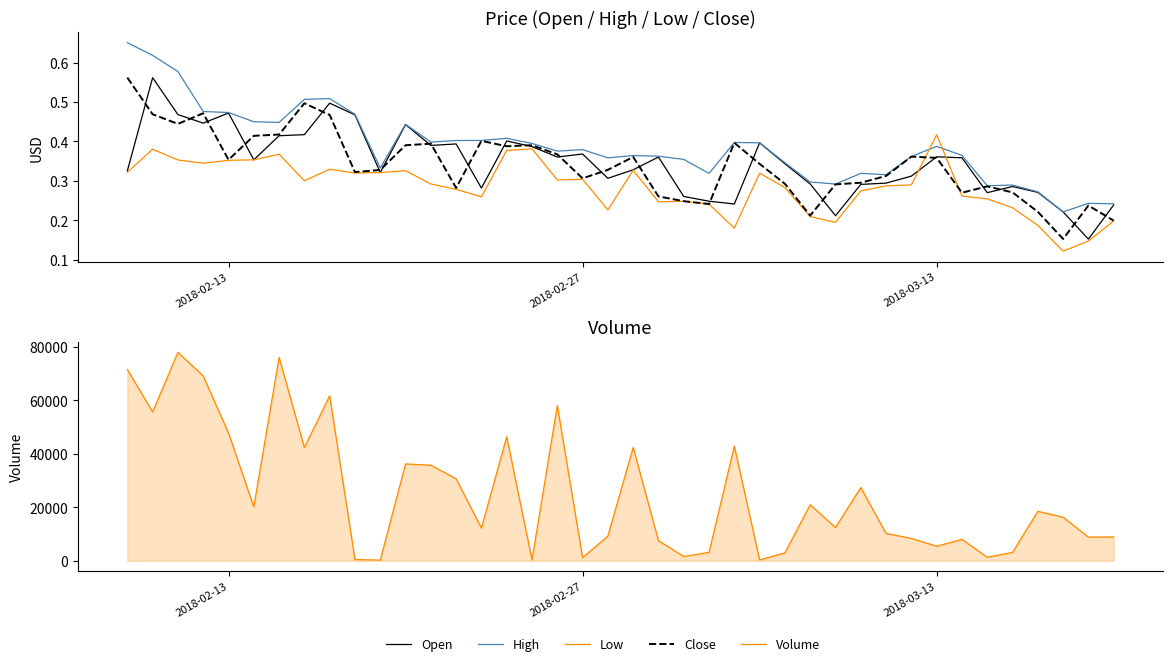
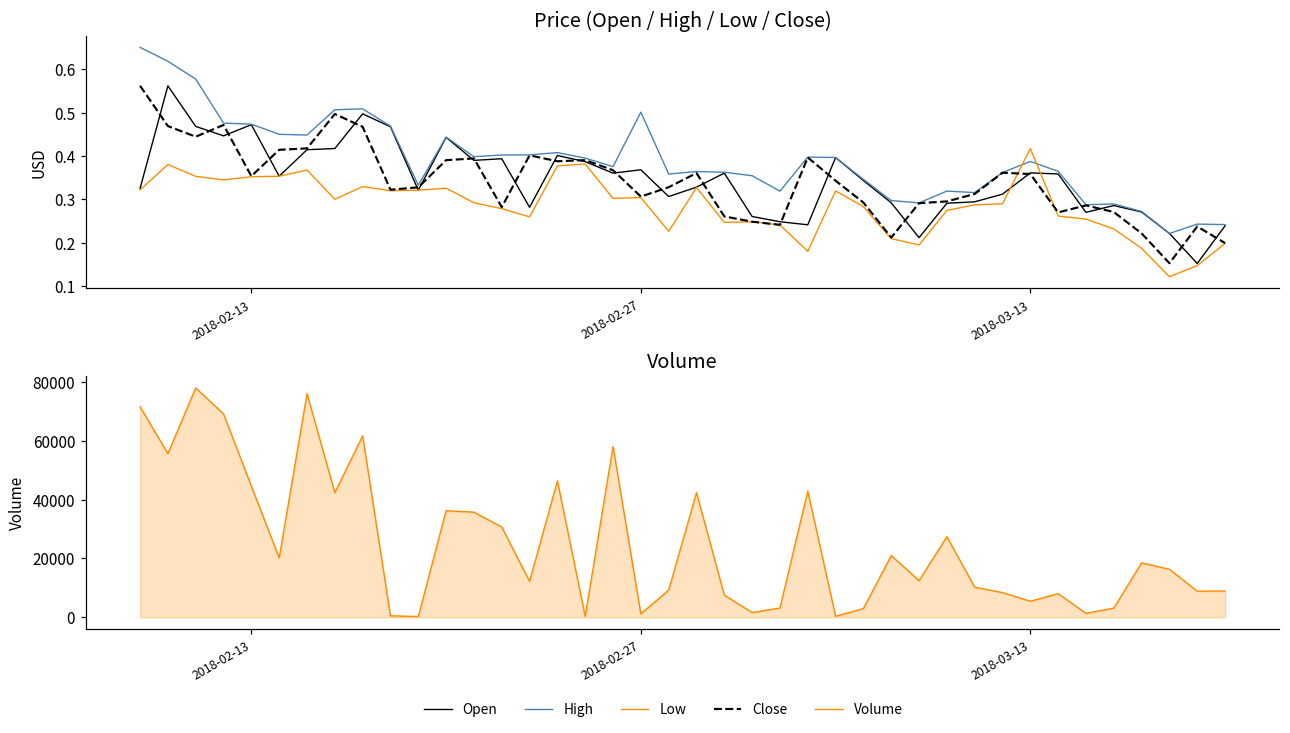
Price (Open / High / Low / Close), High, 2018-02-27: 0.38 -> 0.50
Volume, 2018-02-13: 48000 -> 45000
